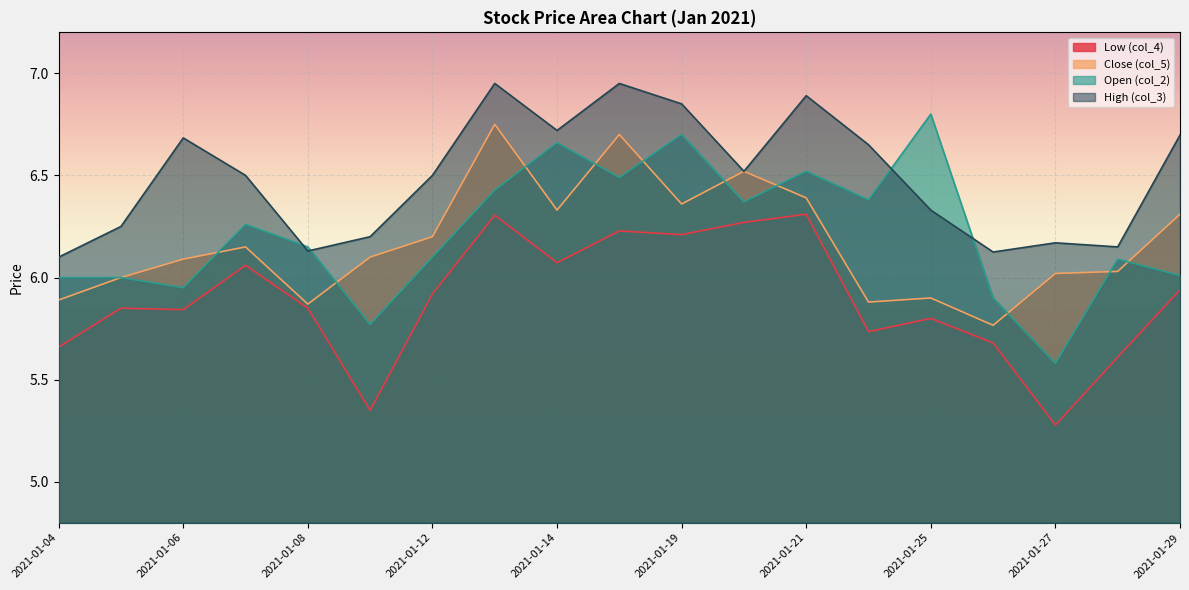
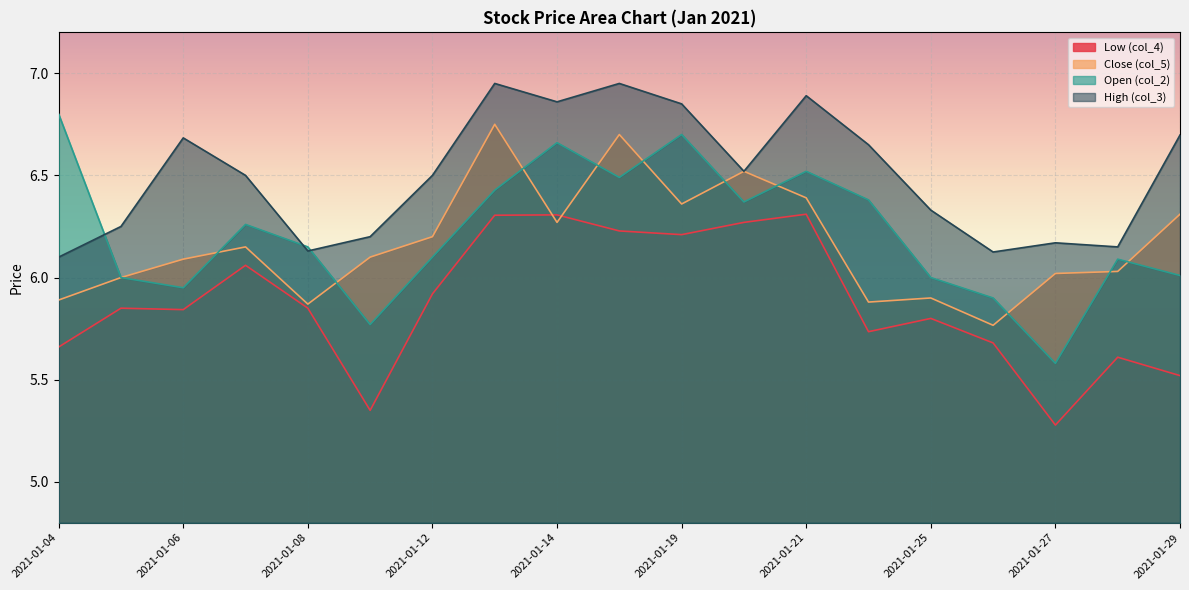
Open (col_2), 2021-01-04: 6.0 -> 6.8
Low (col_4), 2021-01-14: 6.07 -> 6.31
Close (col_5), 2021-01-14: 6.33 -> 6.27
High (col_3), 2021-01-14: 6.72 -> 6.86
Open (col_2), 2021-01-25: 6.8 -> 6.0
Low (col_4), 2021-01-29: 5.94 -> 5.52
